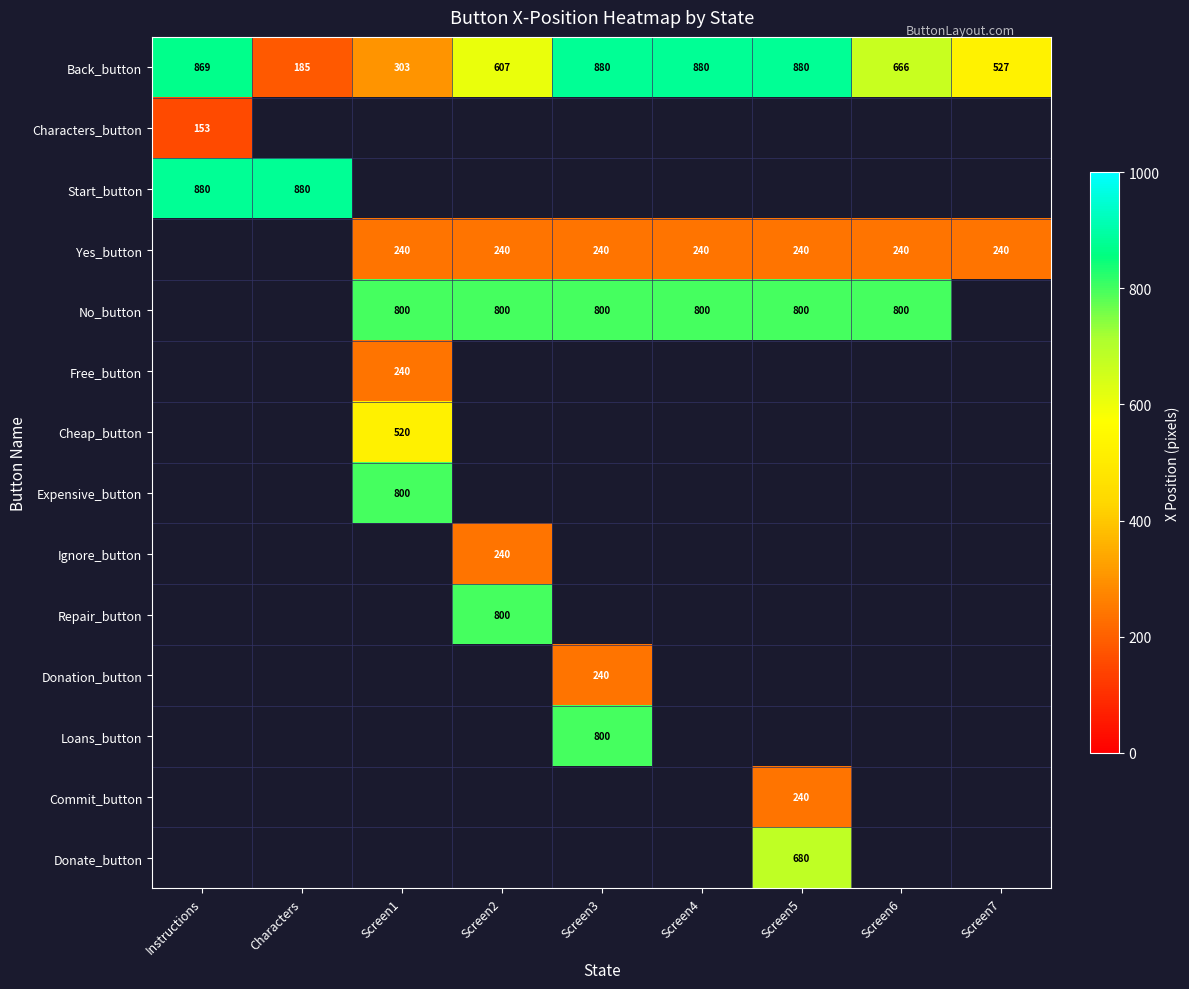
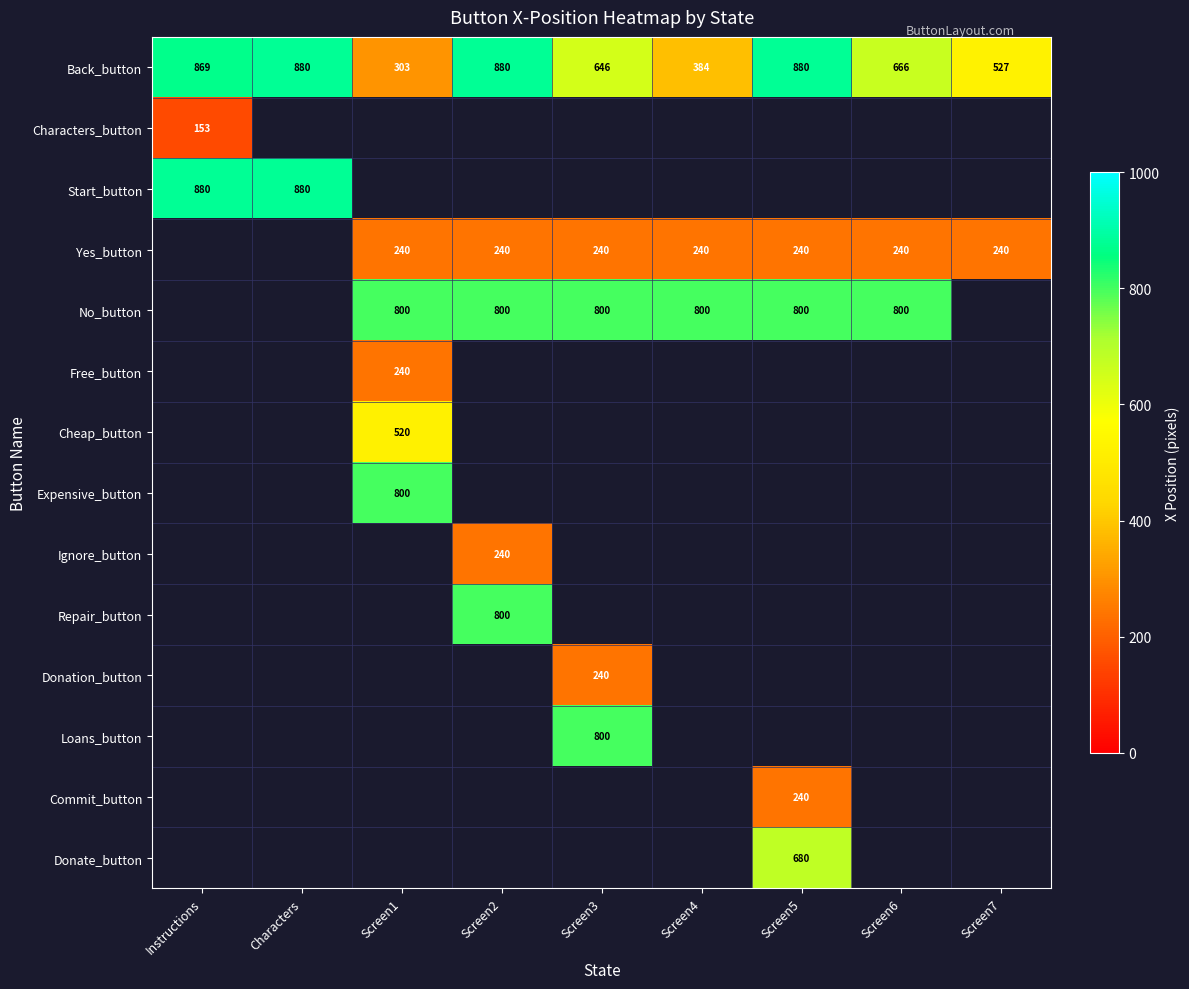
Back_button, Characters: 185 -> 880
Back_button, Screen2: 607 -> 880
Back_button, Screen3: 880 -> 646
Back_button, Screen4: 880 -> 384
